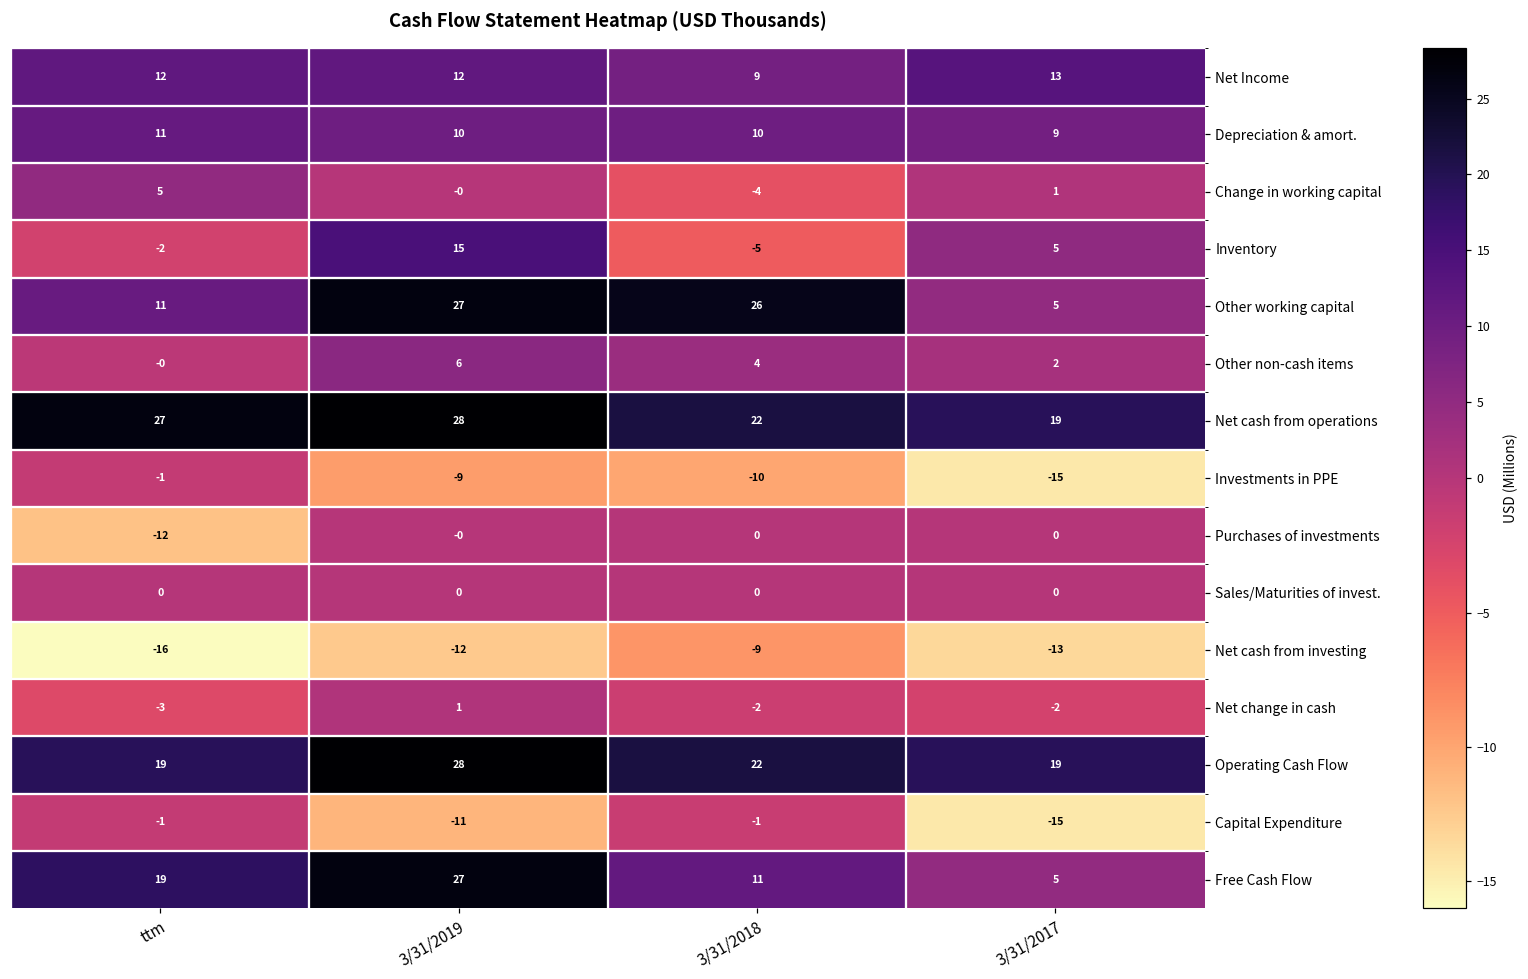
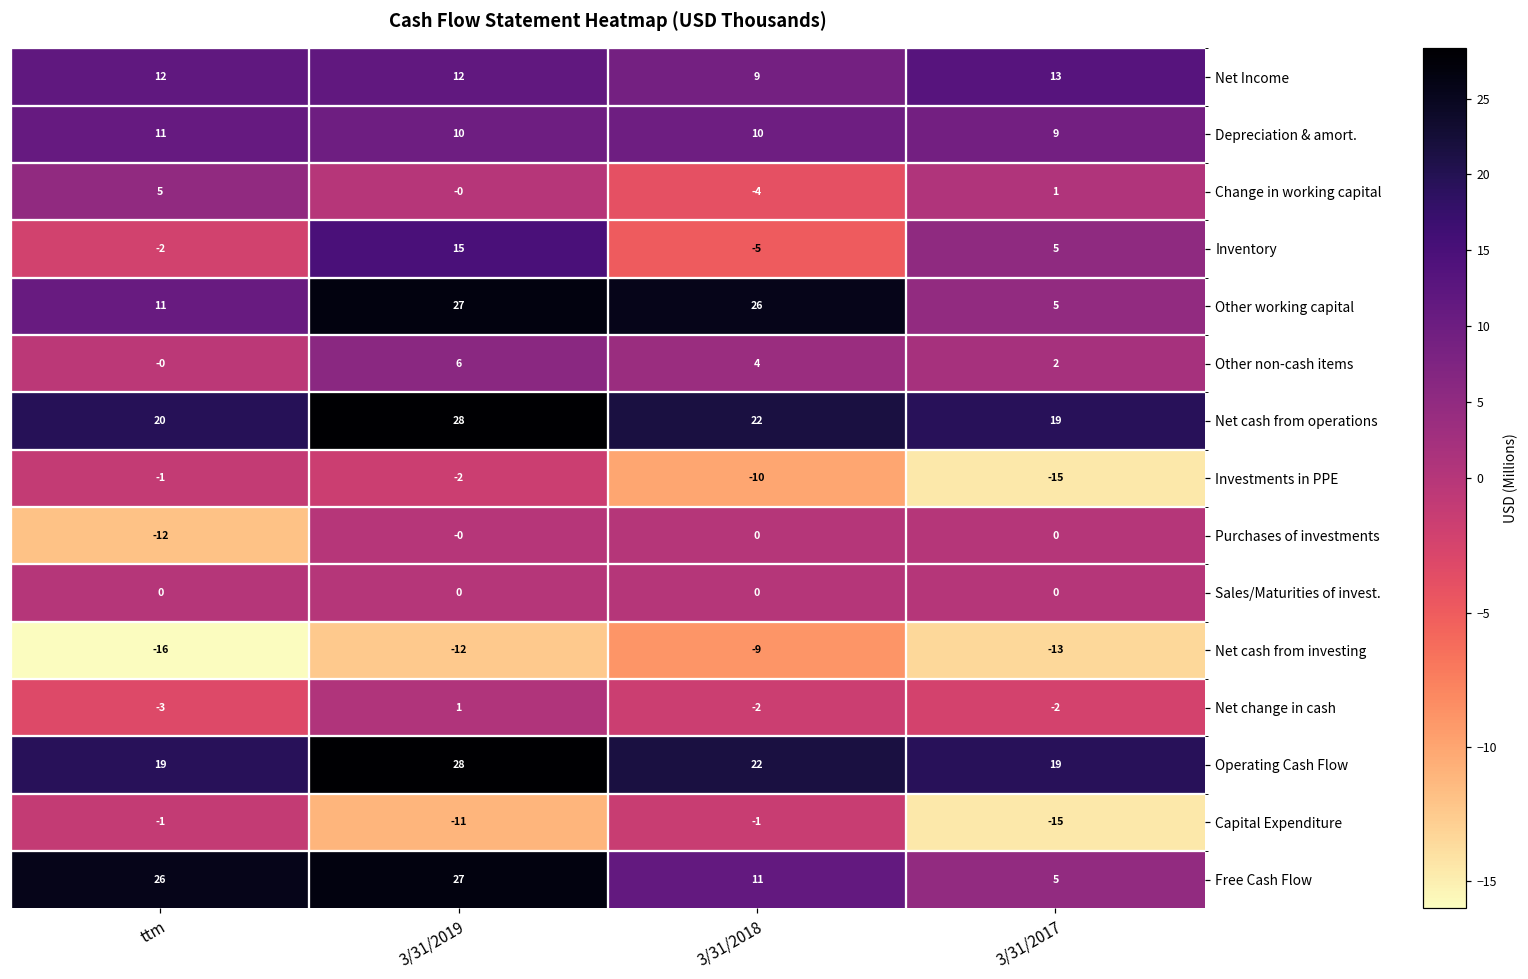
Net cash from operations, ttm: 27 -> 20
Investments in PPE, 3/31/2019: -9 -> -2
Free Cash Flow, ttm: 19 -> 26
